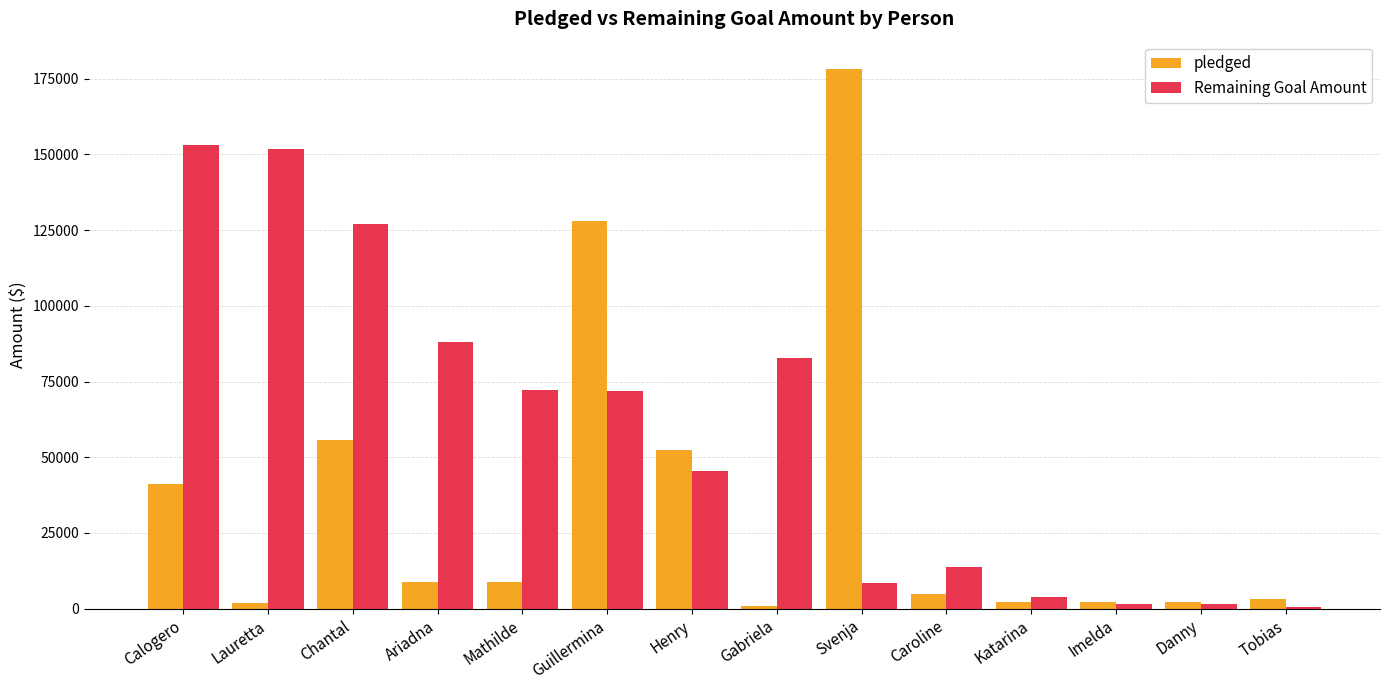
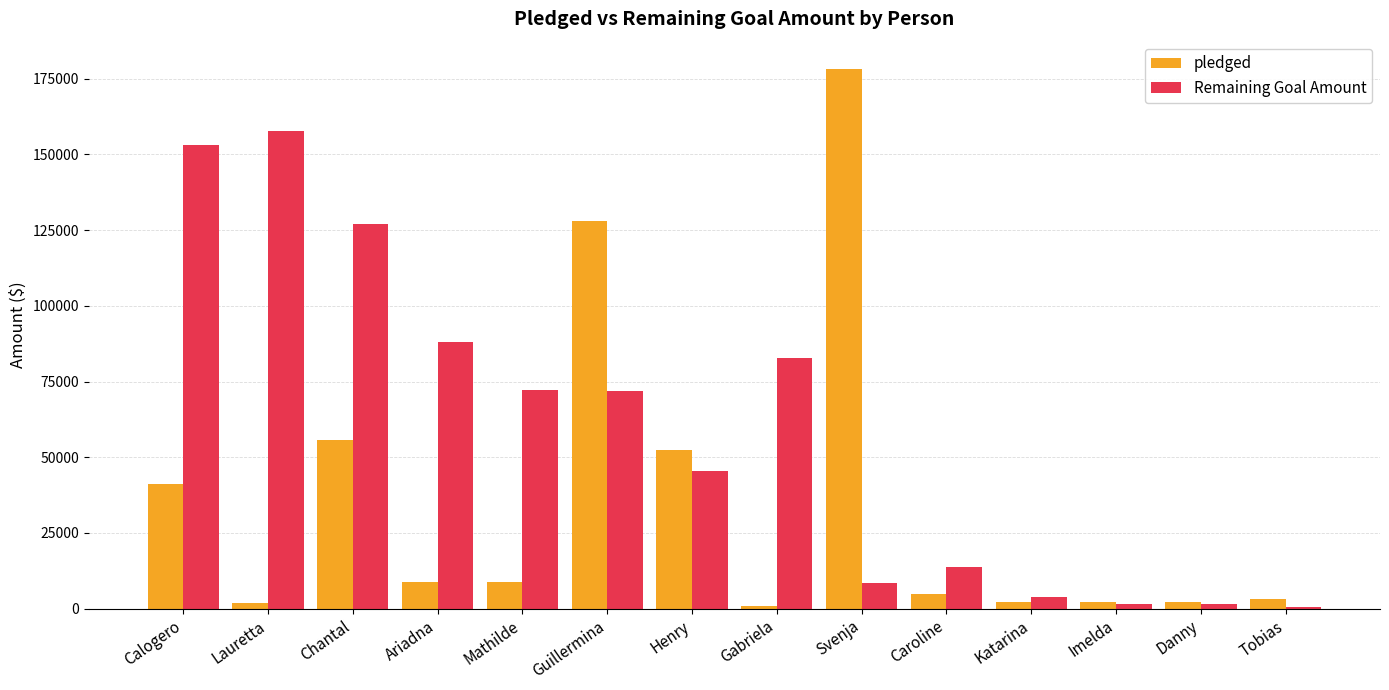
Remaining Goal Amount, Lauretta: 152000 -> 158000
